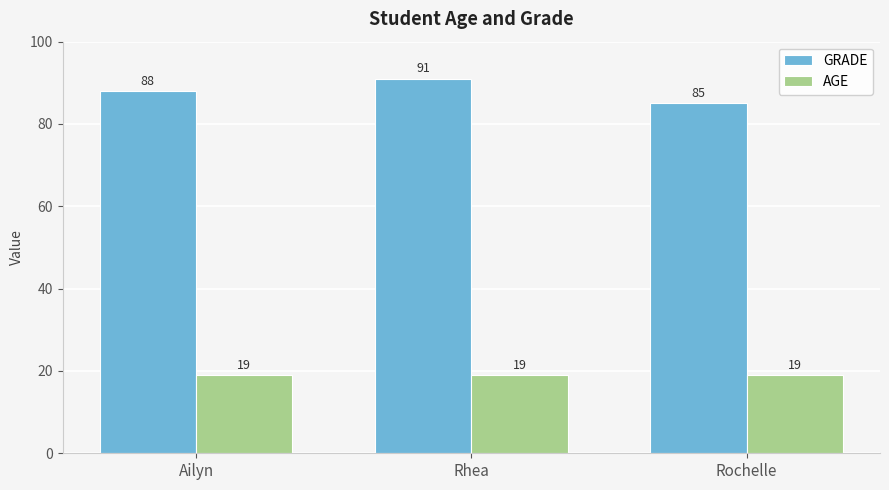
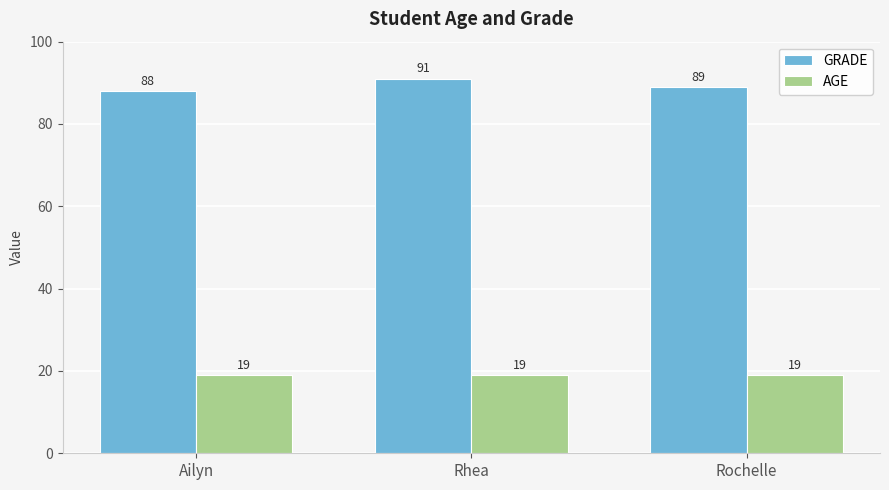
GRADE, Rochelle: 85 -> 89
